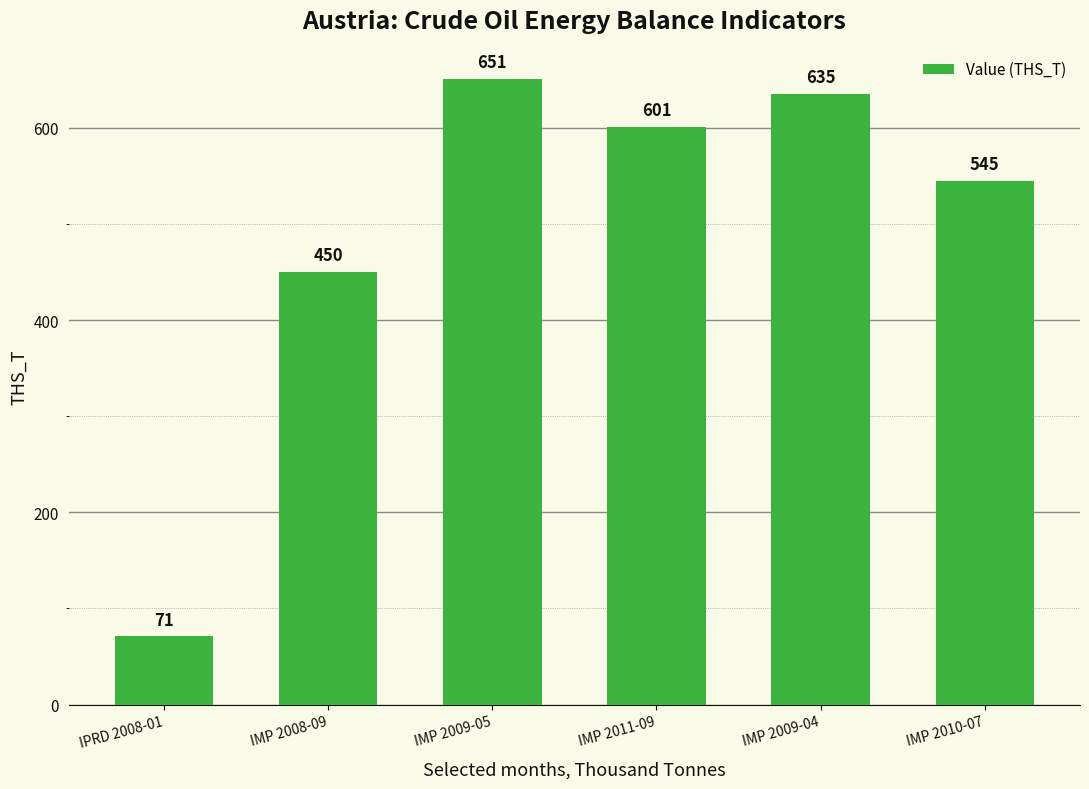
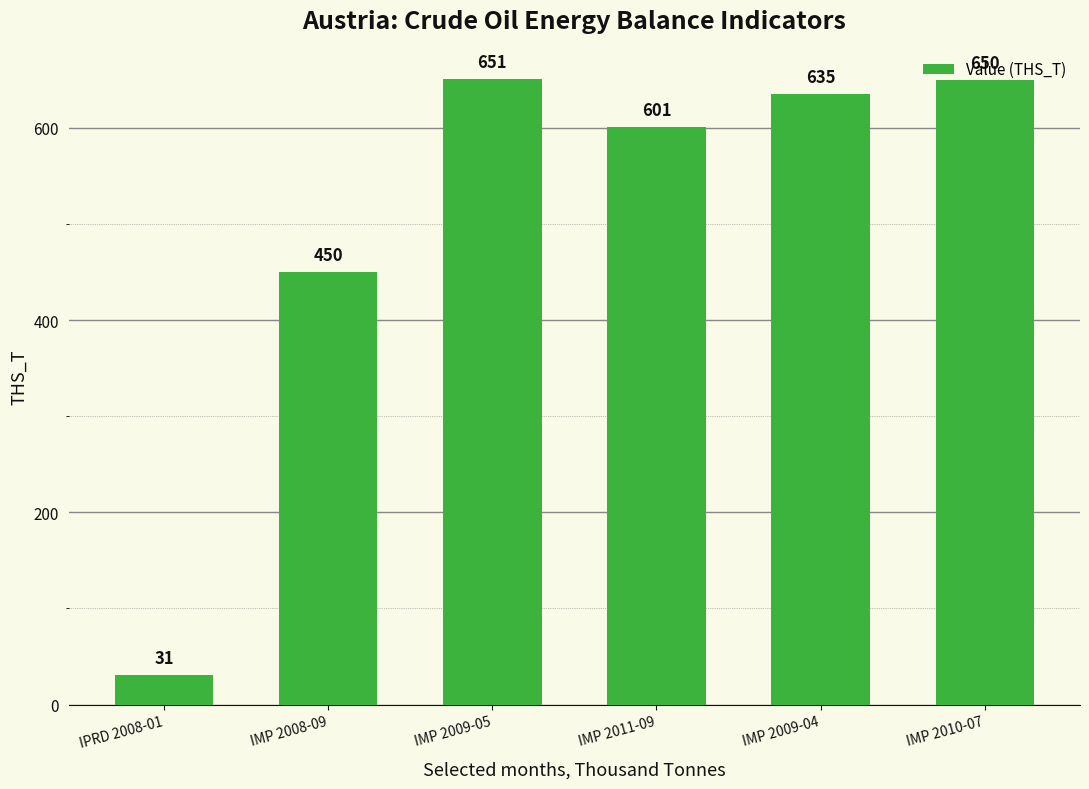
IPRD 2008-01: 71 -> 31
IMP 2010-07: 545 -> 650
